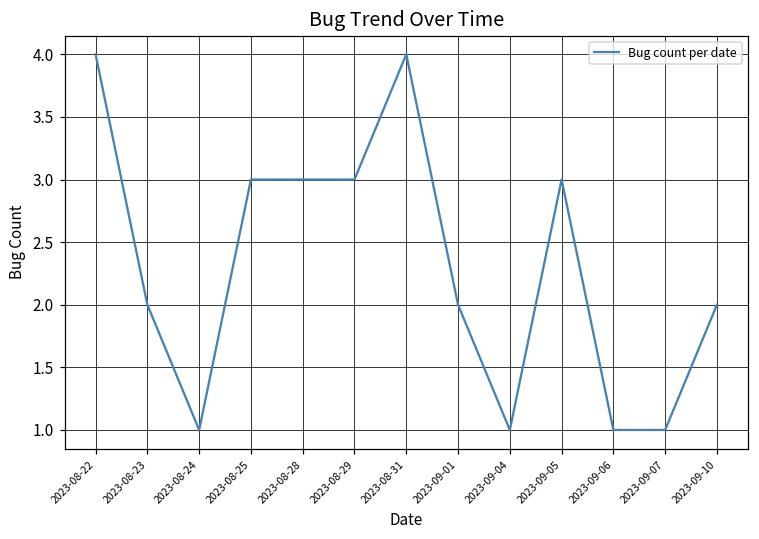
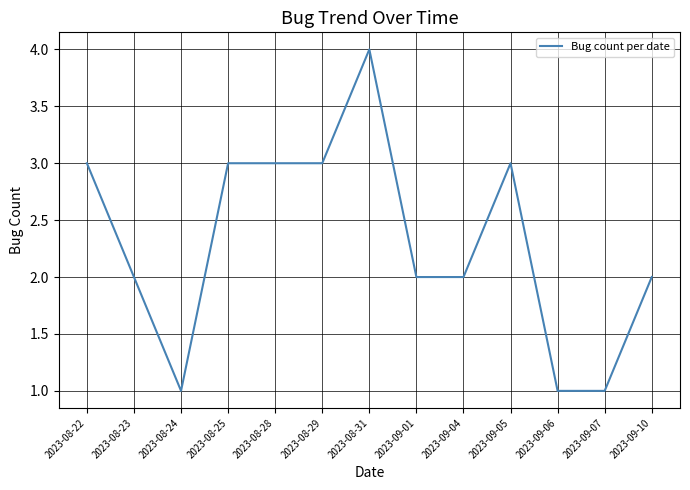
2023-08-22: 4 -> 3
2023-09-04: 1 -> 2
